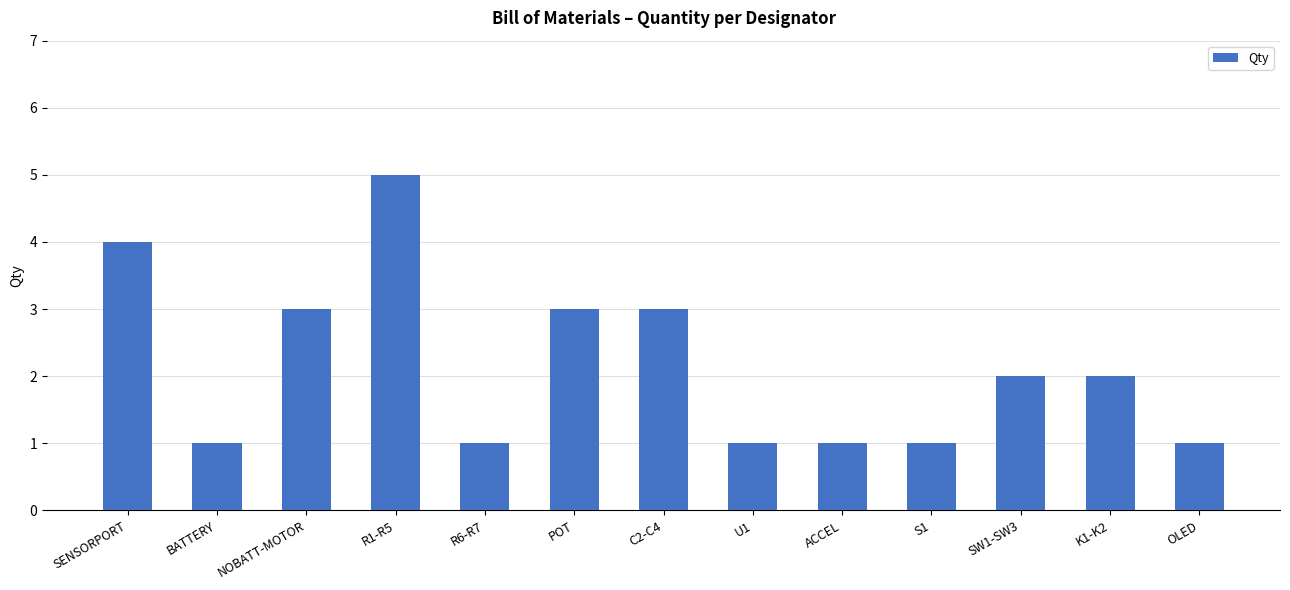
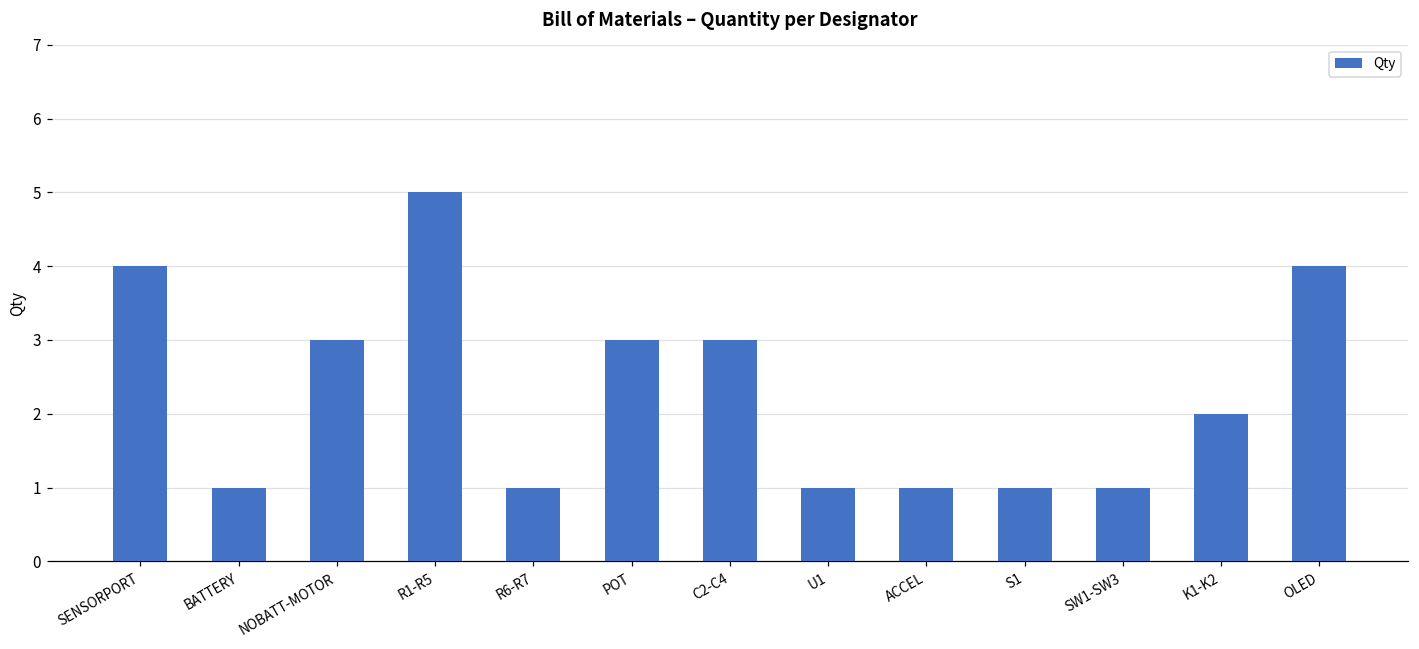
SW1-SW3: 2 -> 1
OLED: 1 -> 4
